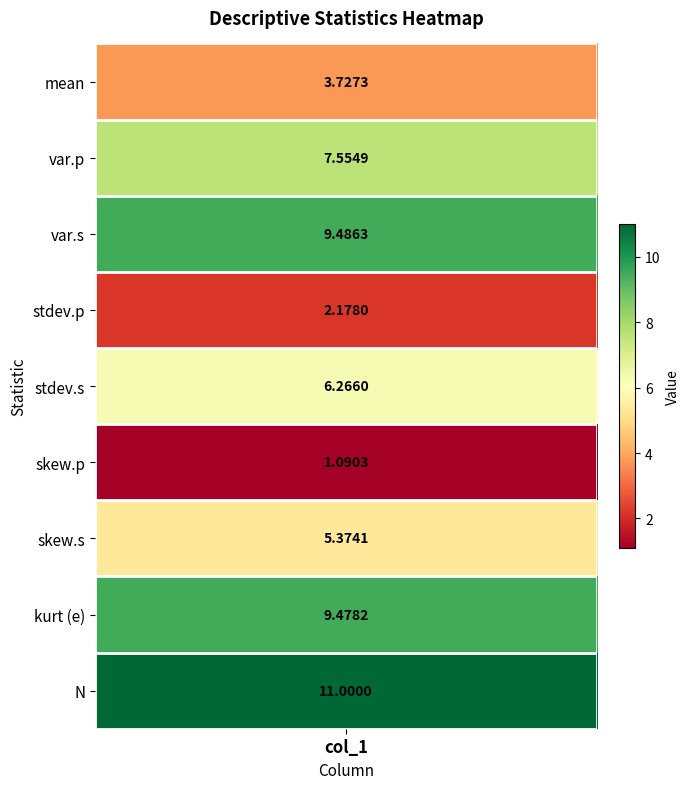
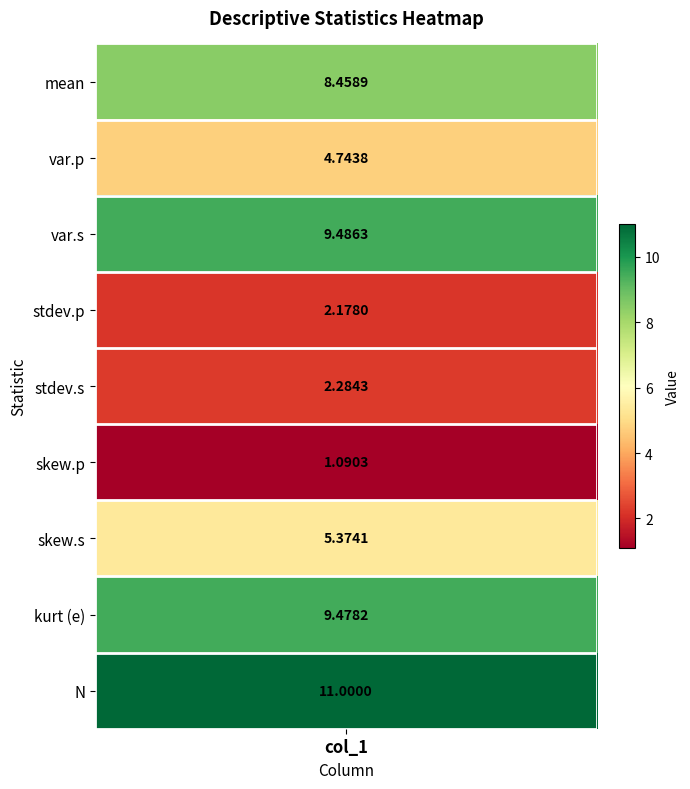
mean, col_1: 3.7273 -> 8.4589
var.p, col_1: 7.5549 -> 4.7438
stdev.s, col_1: 6.2660 -> 2.2843
